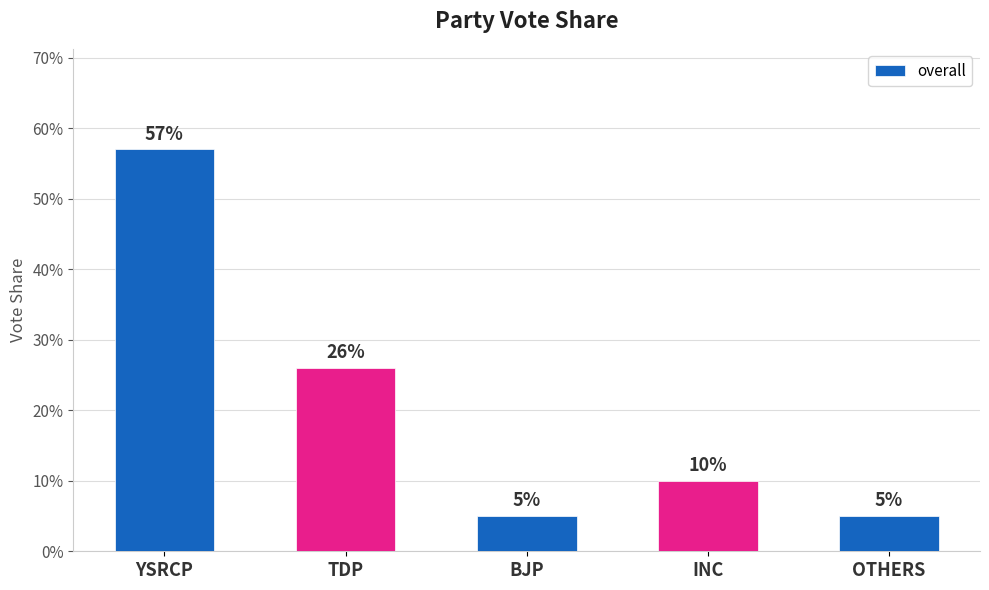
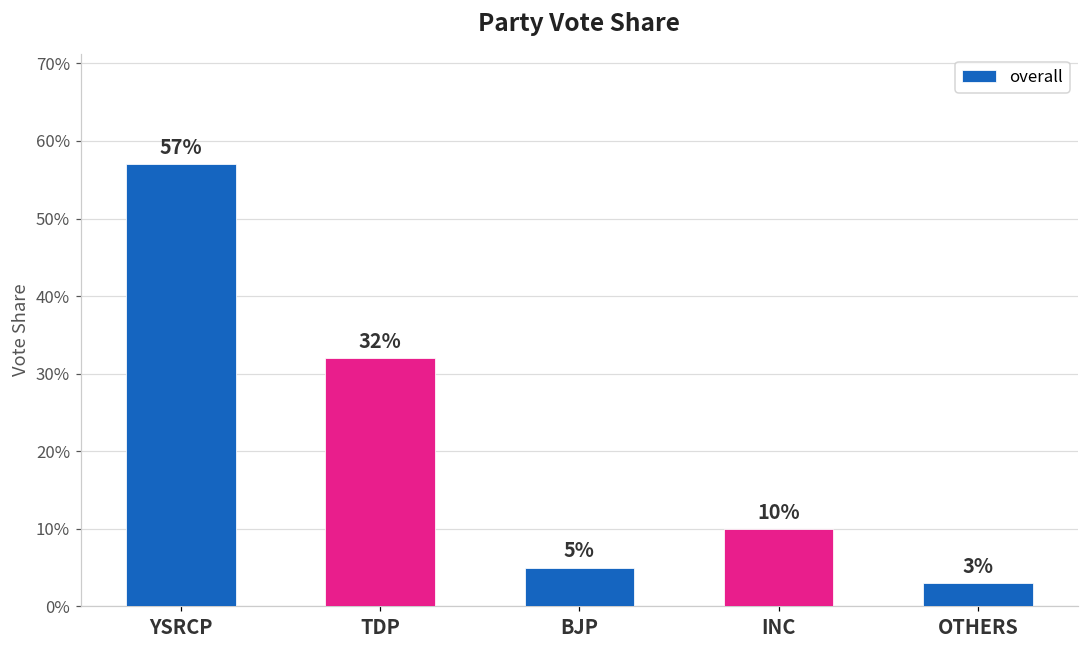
TDP: 26% -> 32%
OTHERS: 5% -> 3%
